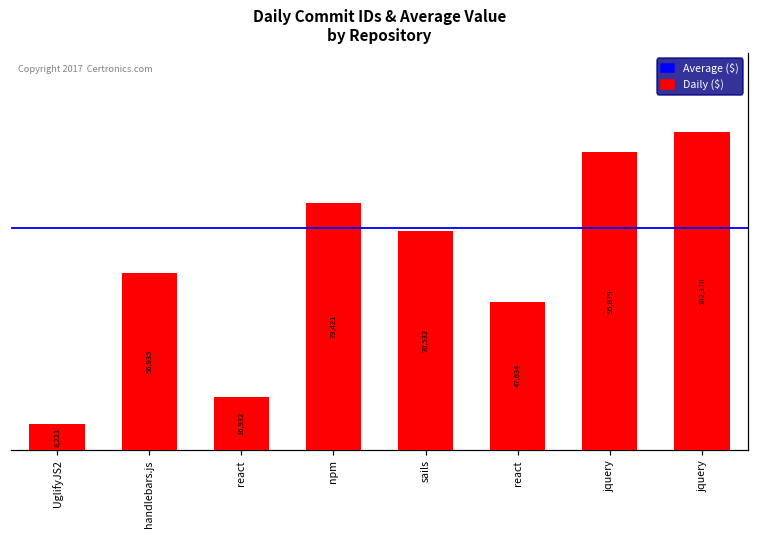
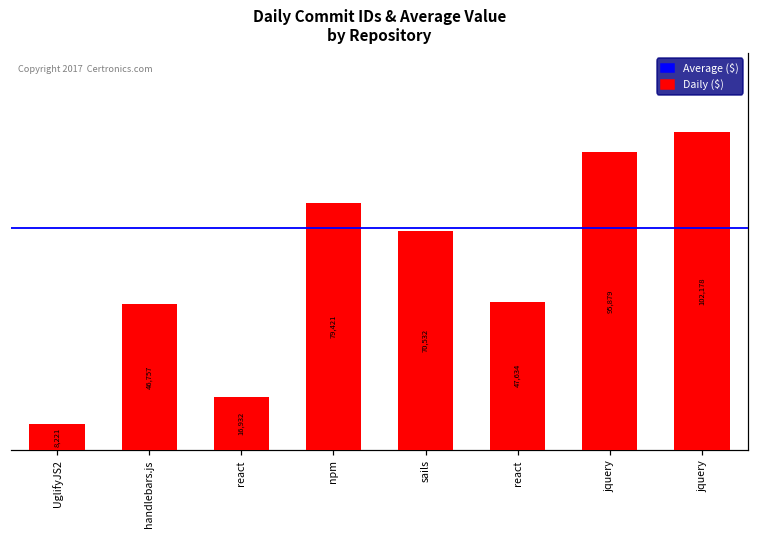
handlebars.js: 56,935 -> 46,757
